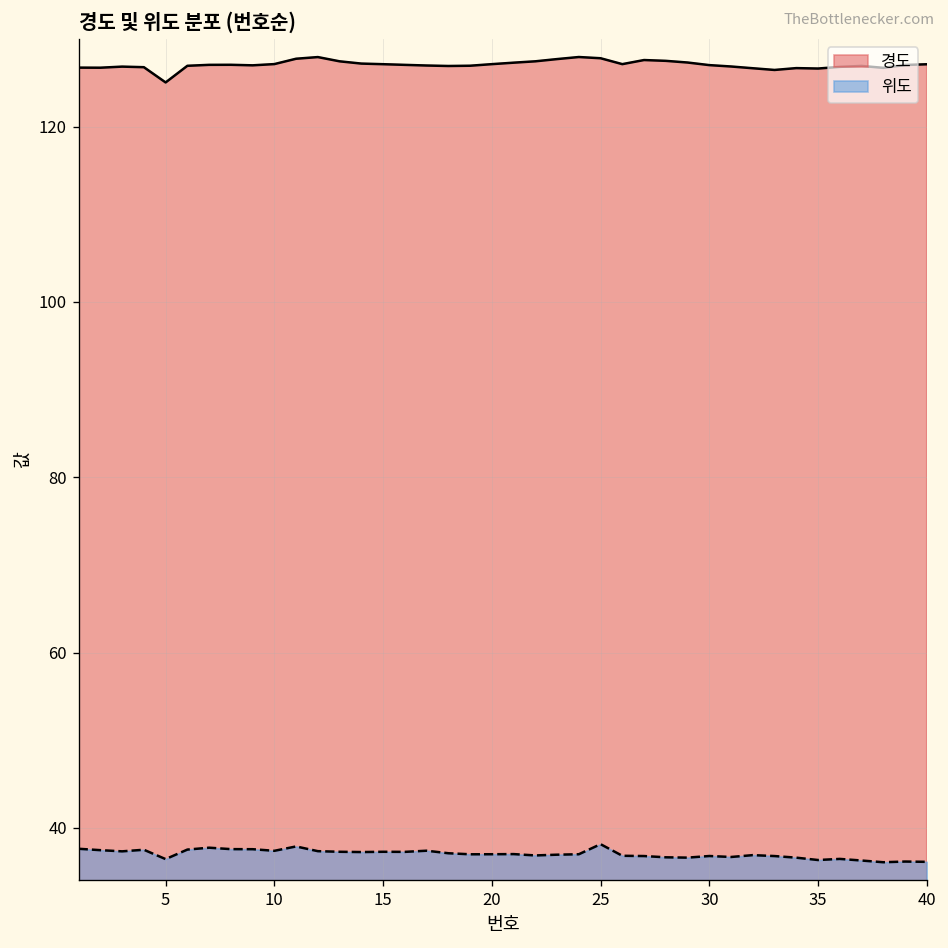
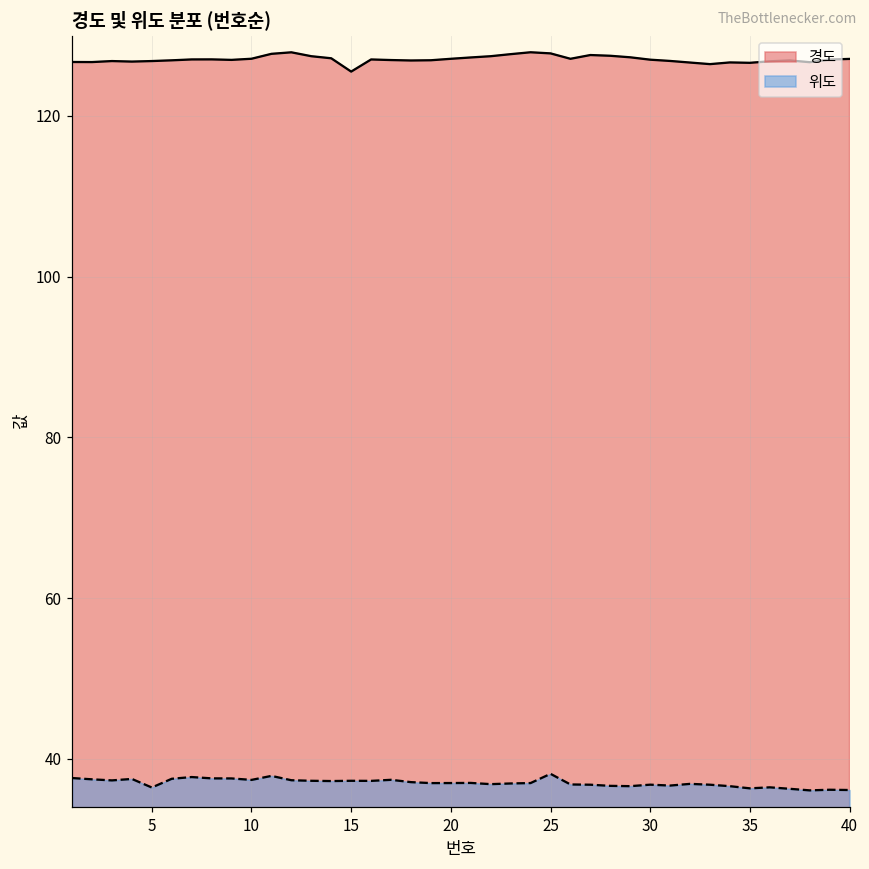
경도, 5: 125 -> 127
경도, 15: 127 -> 126
